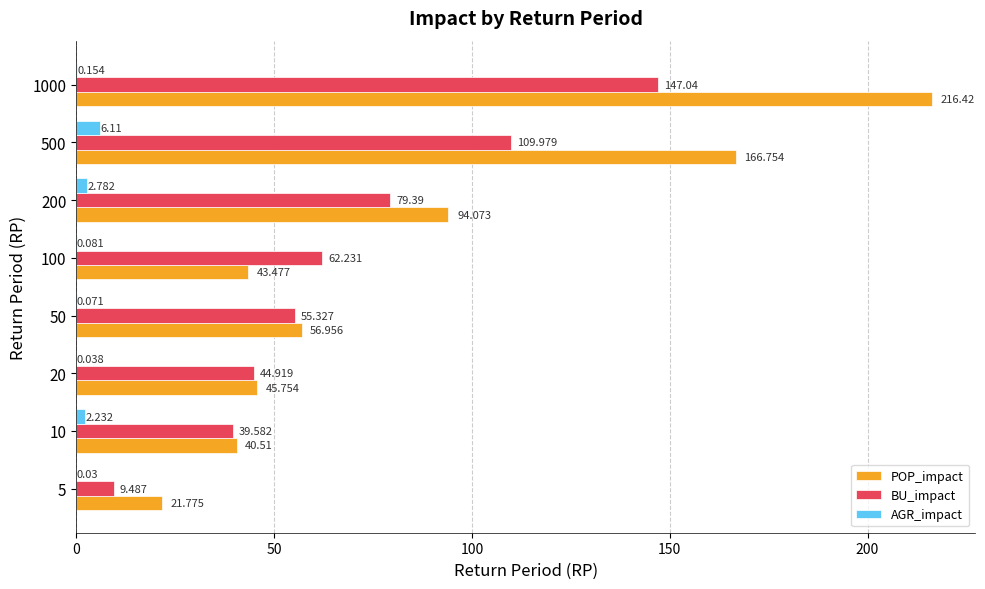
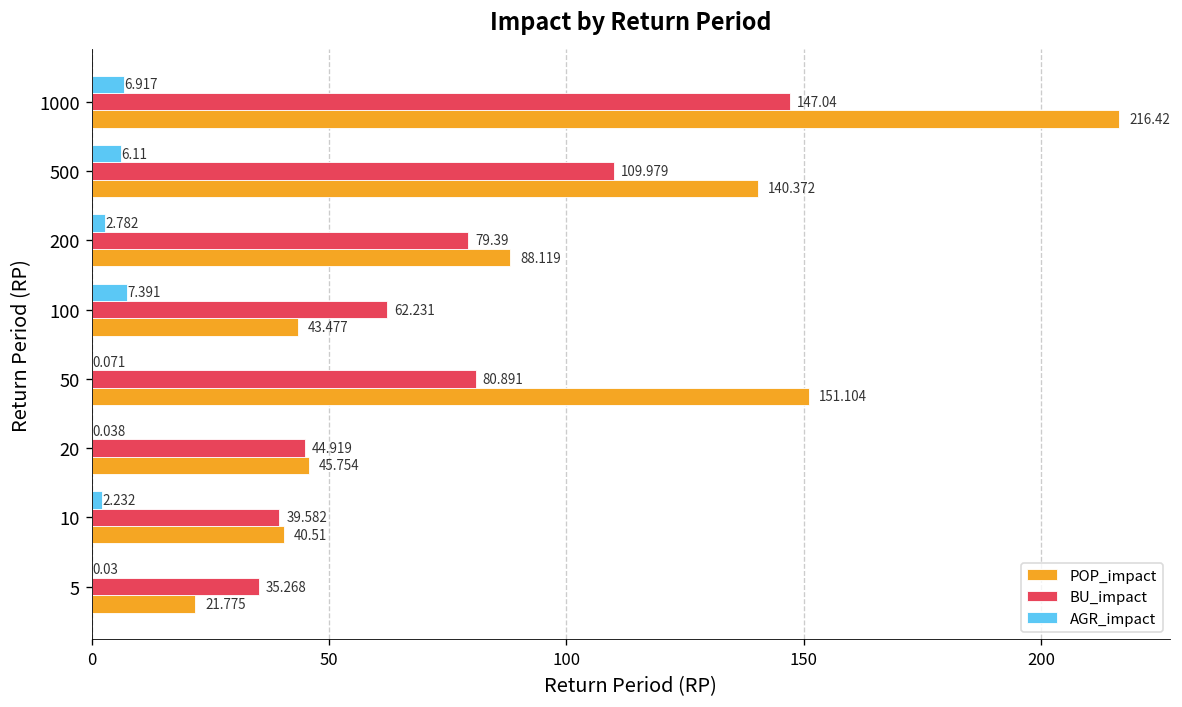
AGR_impact, 1000: 0.154 -> 6.917
POP_impact, 500: 166.754 -> 140.372
POP_impact, 200: 94.073 -> 88.119
AGR_impact, 100: 0.081 -> 7.391
BU_impact, 50: 55.327 -> 80.891
POP_impact, 50: 56.956 -> 151.104
BU_impact, 5: 9.487 -> 35.268
